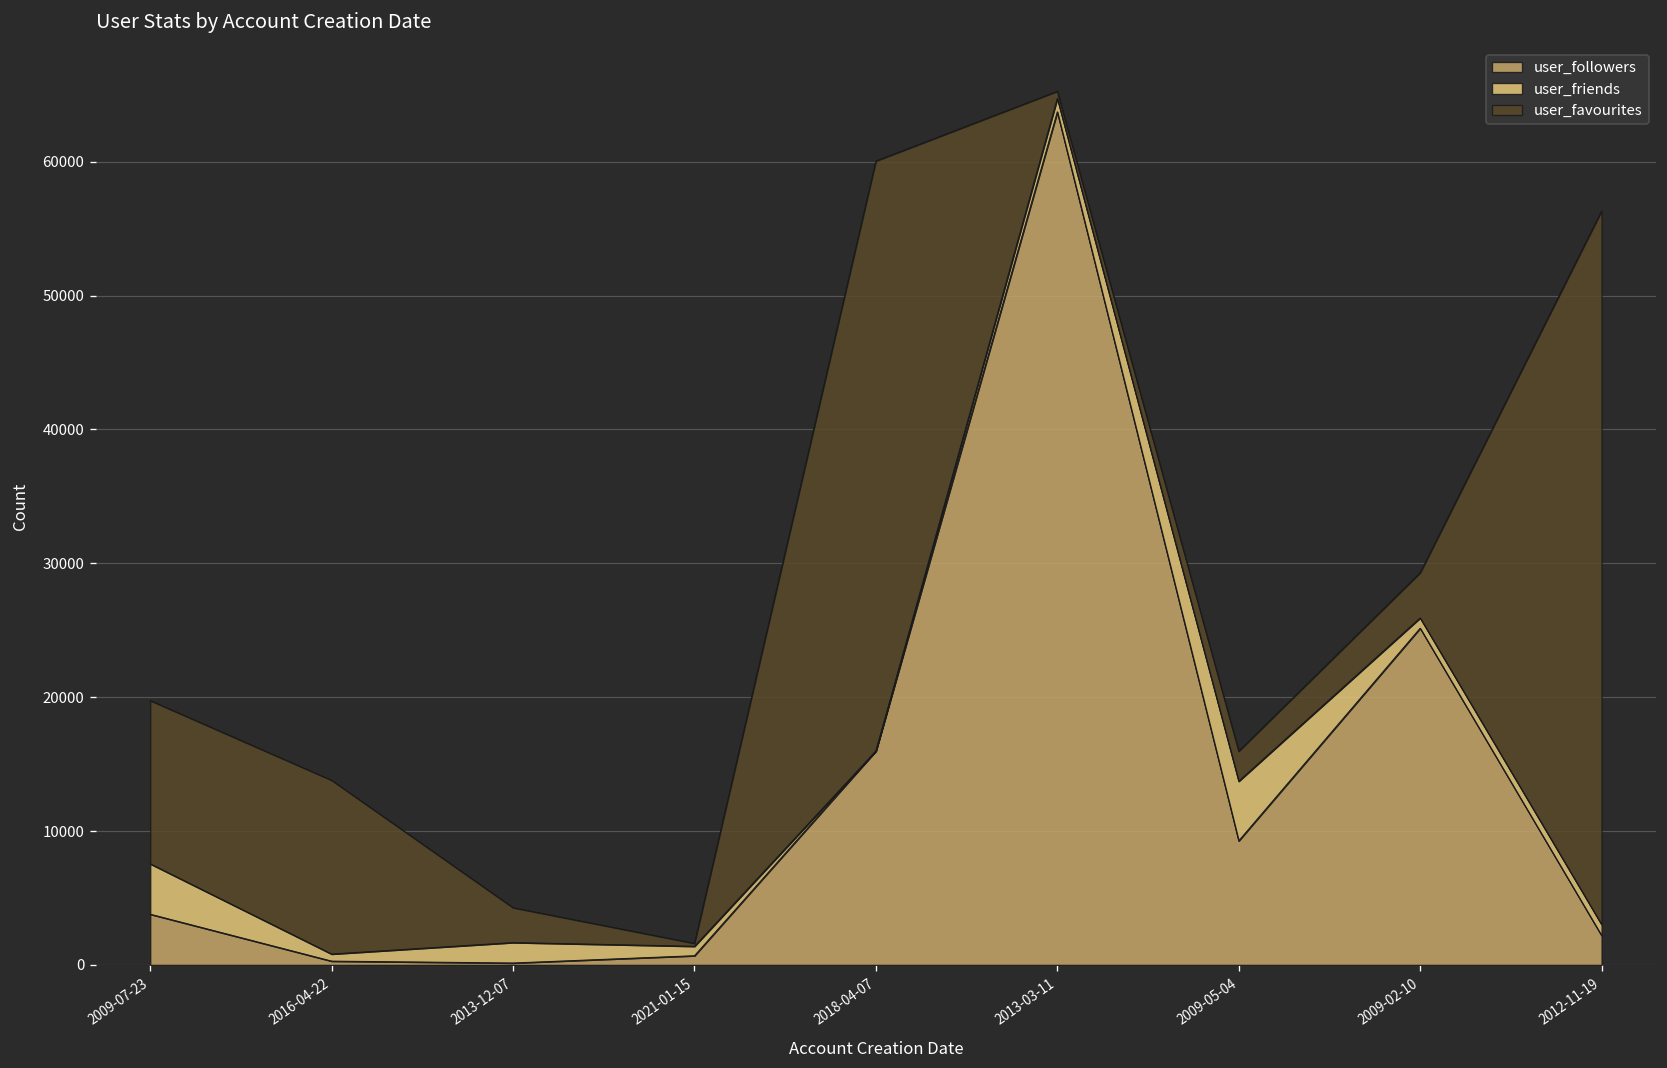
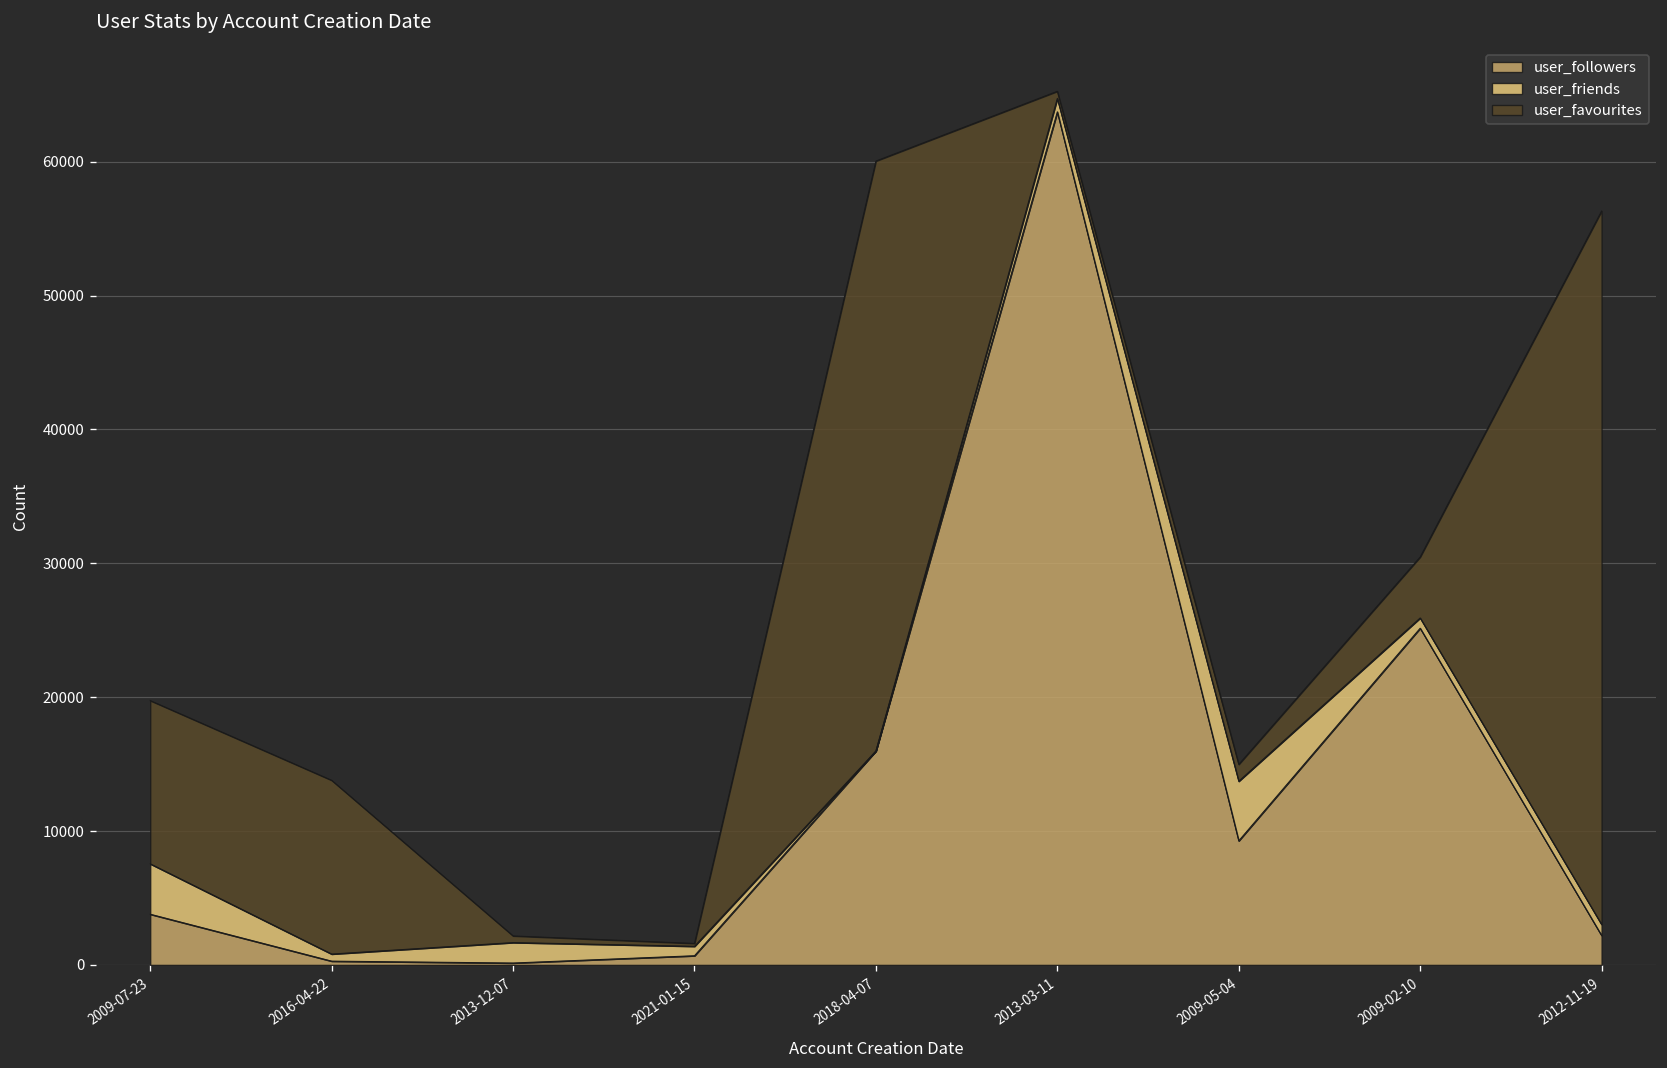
user_favourites, 2013-12-07: 2600 -> 500
user_favourites, 2009-05-04: 2200 -> 1300
user_favourites, 2009-02-10: 3400 -> 4600
